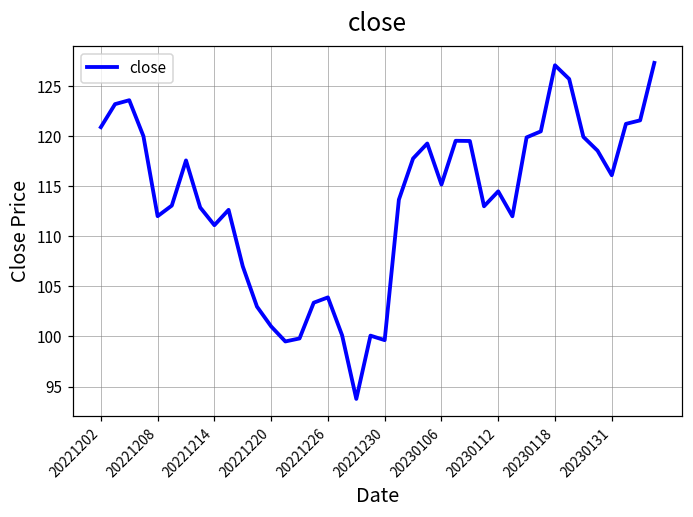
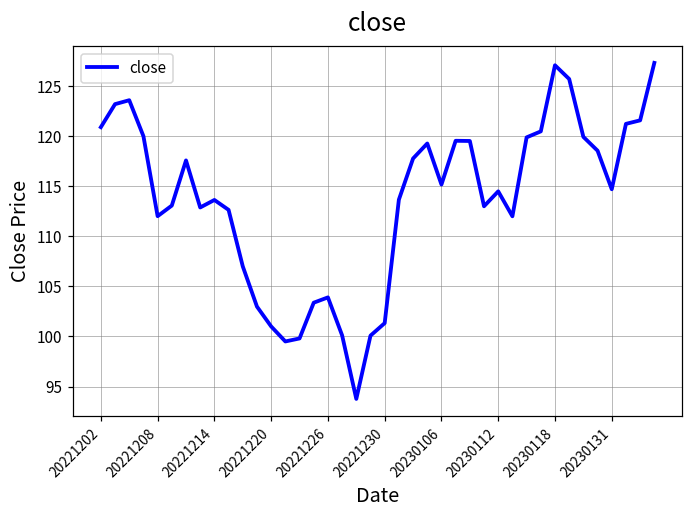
20221214: 111 -> 114
20221230: 100 -> 101
20230131: 116 -> 115
